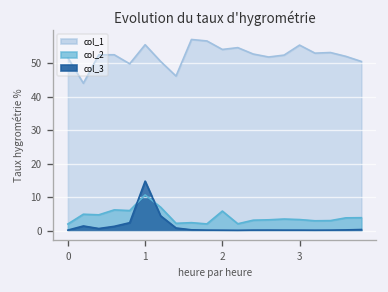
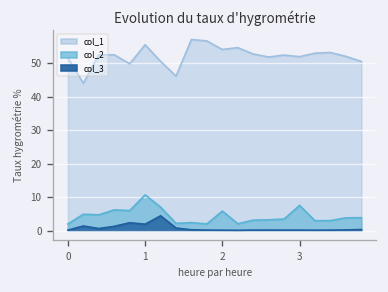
col_3, 1: 15 -> 2
col_1, 3: 55 -> 52
col_2, 3: 3 -> 8
